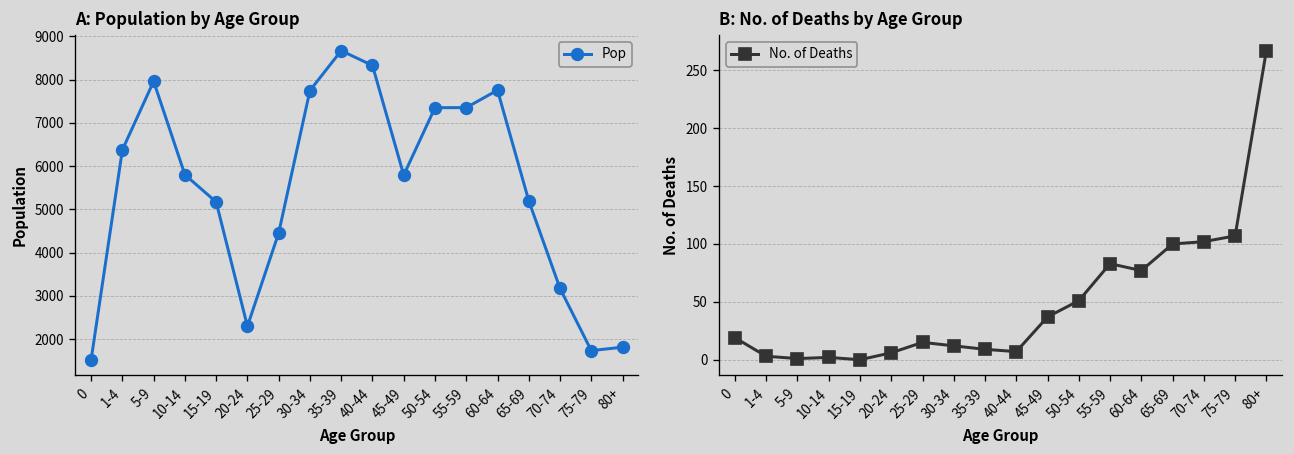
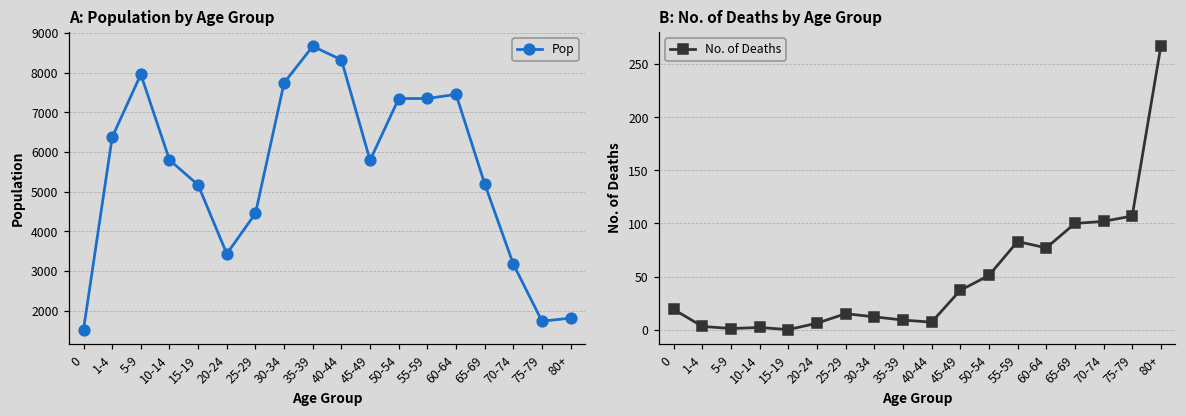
A: Population by Age Group, 20-24: 2300 -> 3400
A: Population by Age Group, 60-64: 7800 -> 7500
